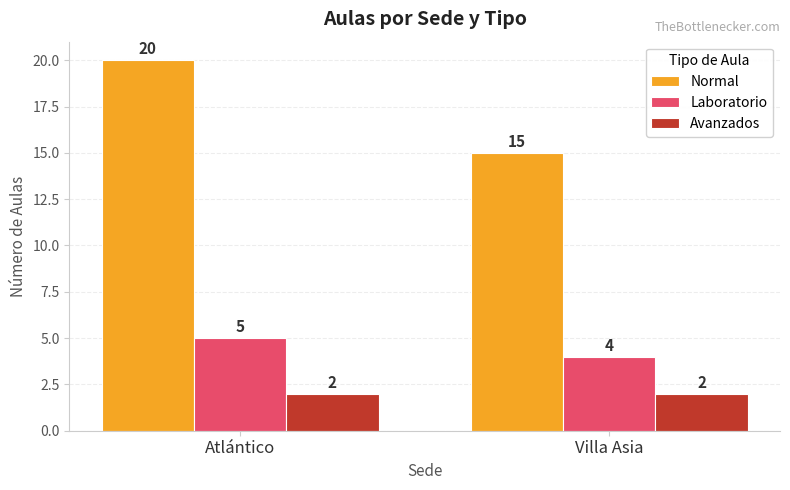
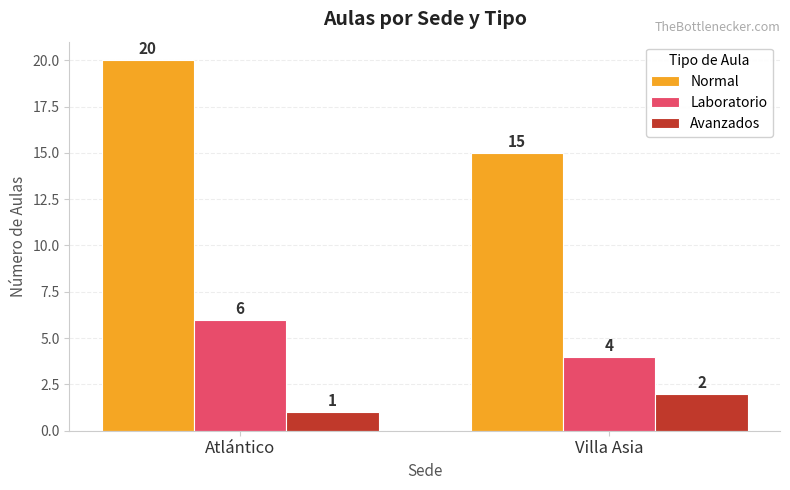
Laboratorio, Atlántico: 5 -> 6
Avanzados, Atlántico: 2 -> 1
